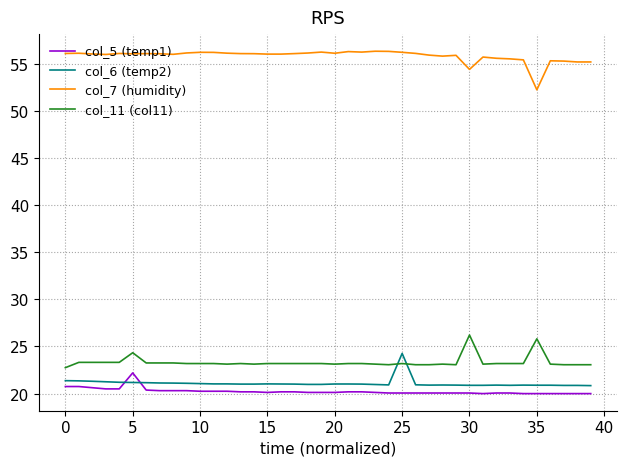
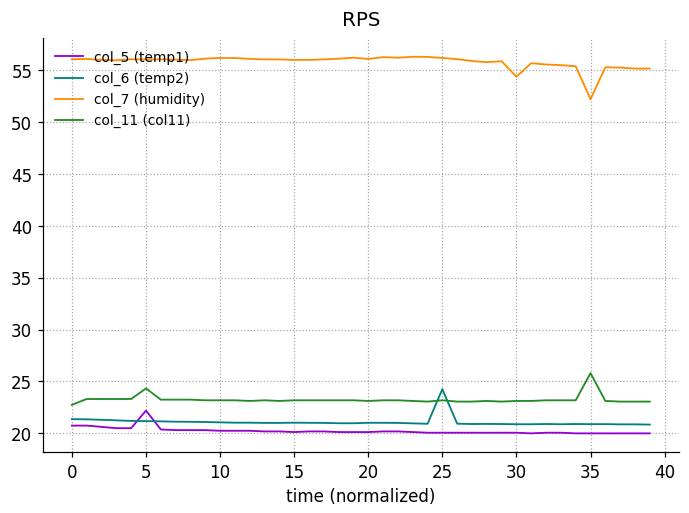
col_11 (col11), 30: 26 -> 23
